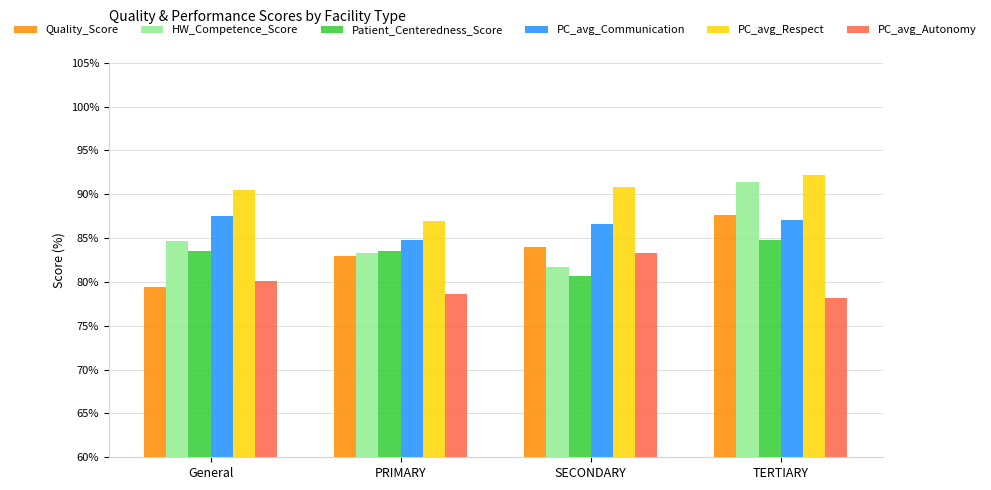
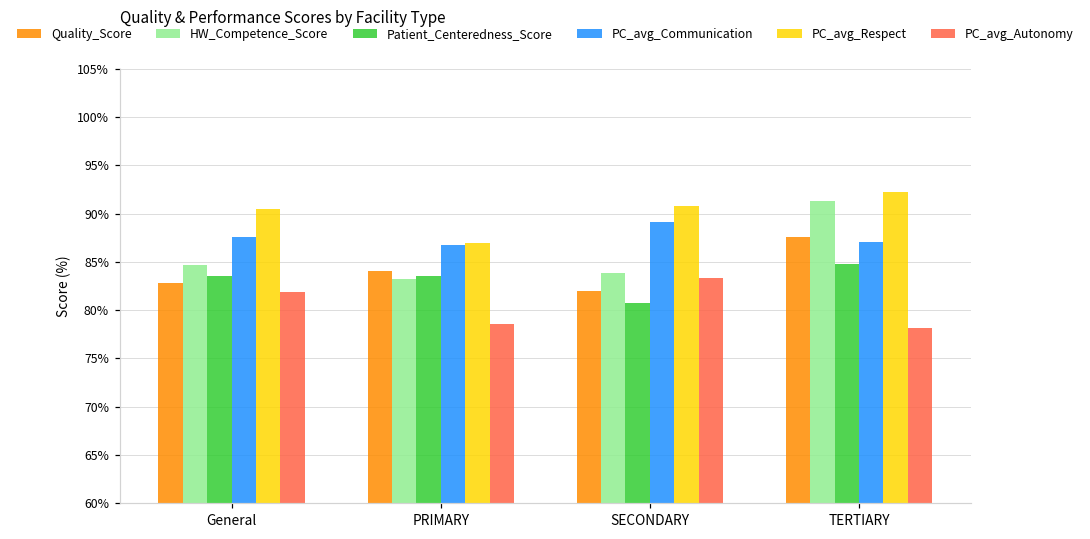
Quality_Score, General: 79% -> 83%
PC_avg_Autonomy, General: 80% -> 82%
Quality_Score, PRIMARY: 83% -> 84%
PC_avg_Communication, PRIMARY: 85% -> 87%
Quality_Score, SECONDARY: 84% -> 82%
HW_Competence_Score, SECONDARY: 82% -> 84%
PC_avg_Communication, SECONDARY: 87% -> 89%
